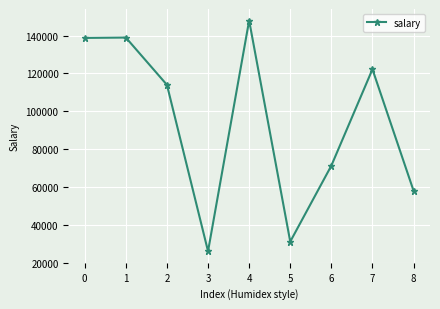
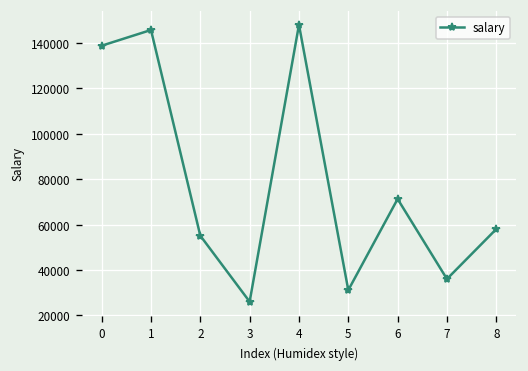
1: 139000 -> 146000
2: 114000 -> 55000
7: 122000 -> 36000
